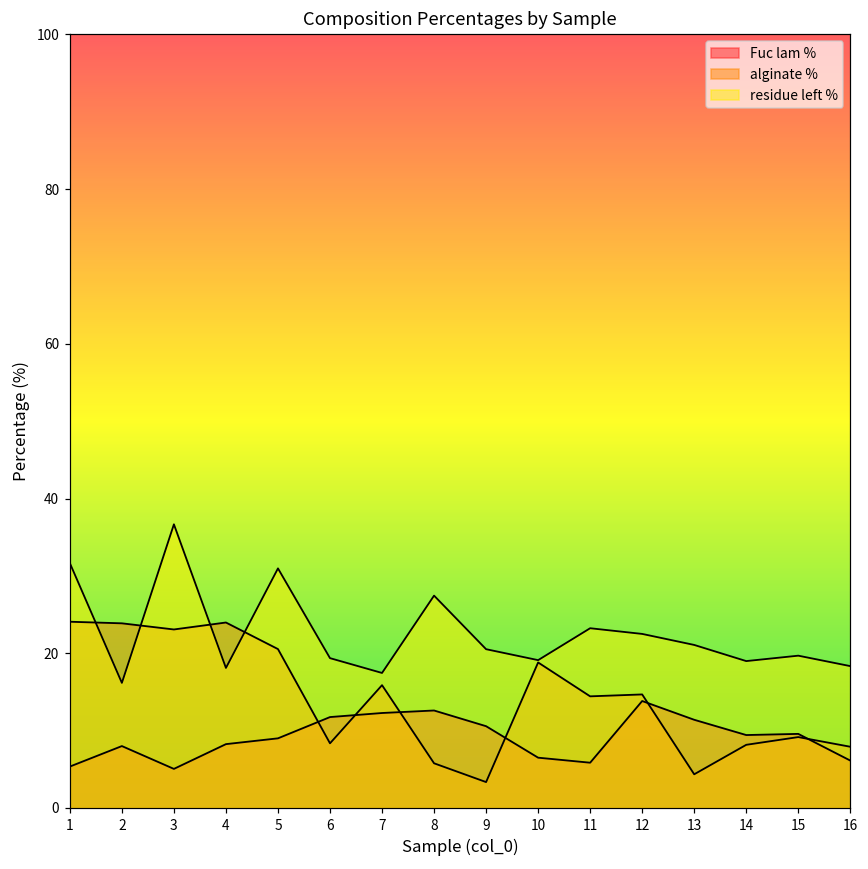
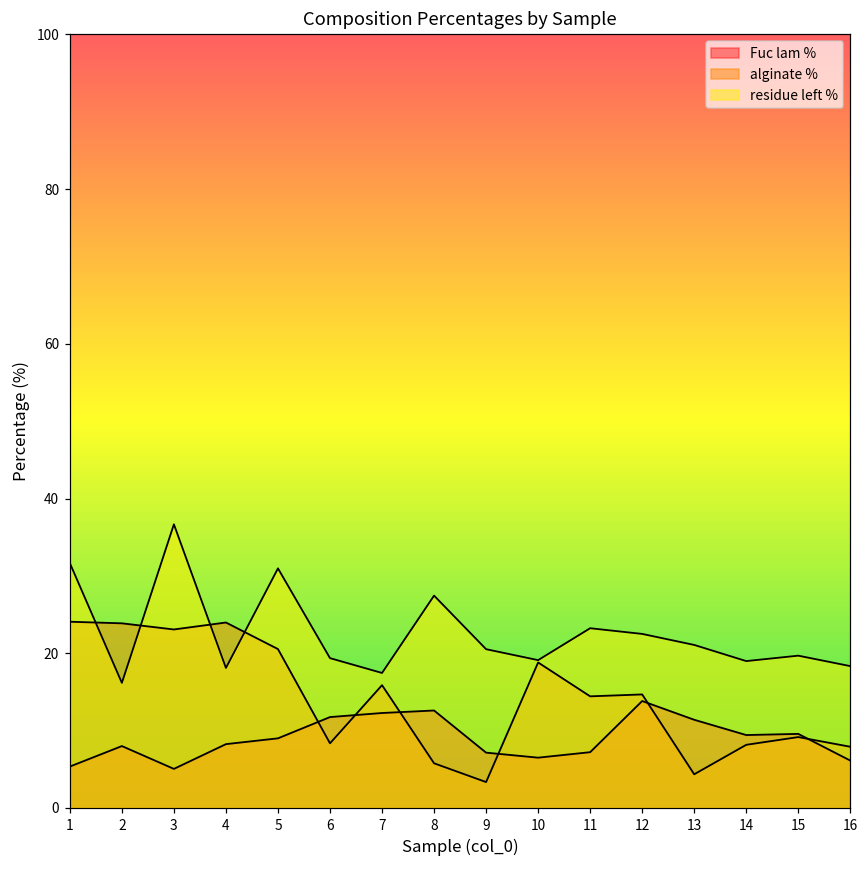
Fuc lam %, 9: 11 -> 7
Fuc lam %, 11: 6 -> 7
